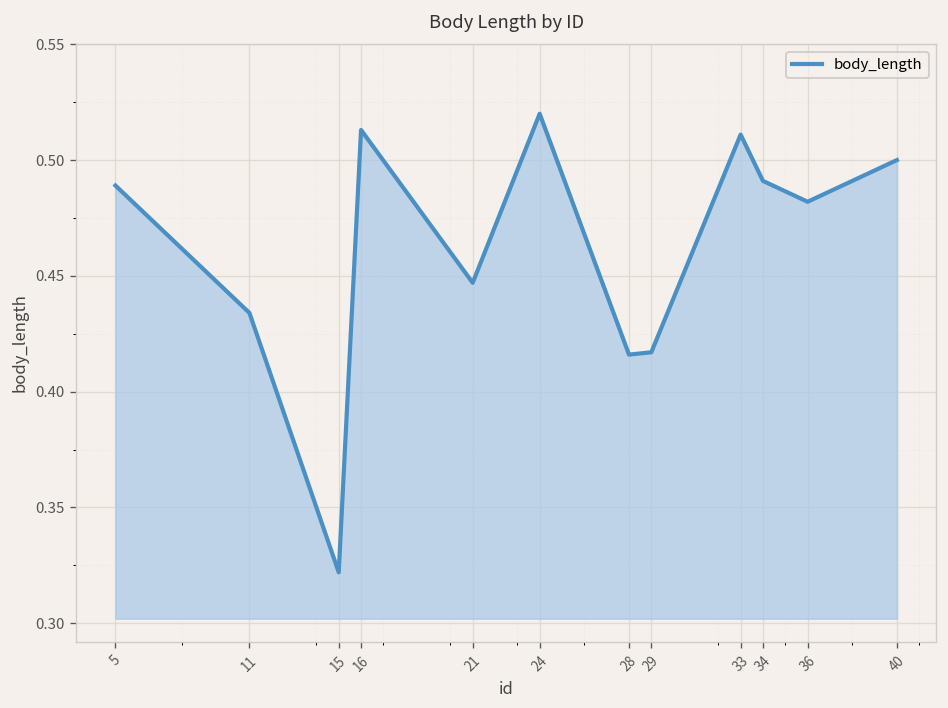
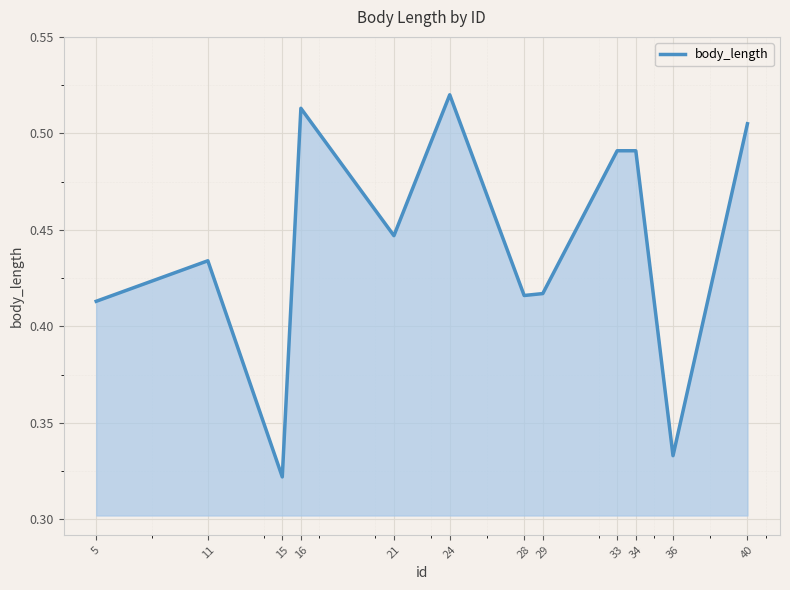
5: 0.489 -> 0.413
33: 0.511 -> 0.491
36: 0.482 -> 0.333
40: 0.500 -> 0.505
